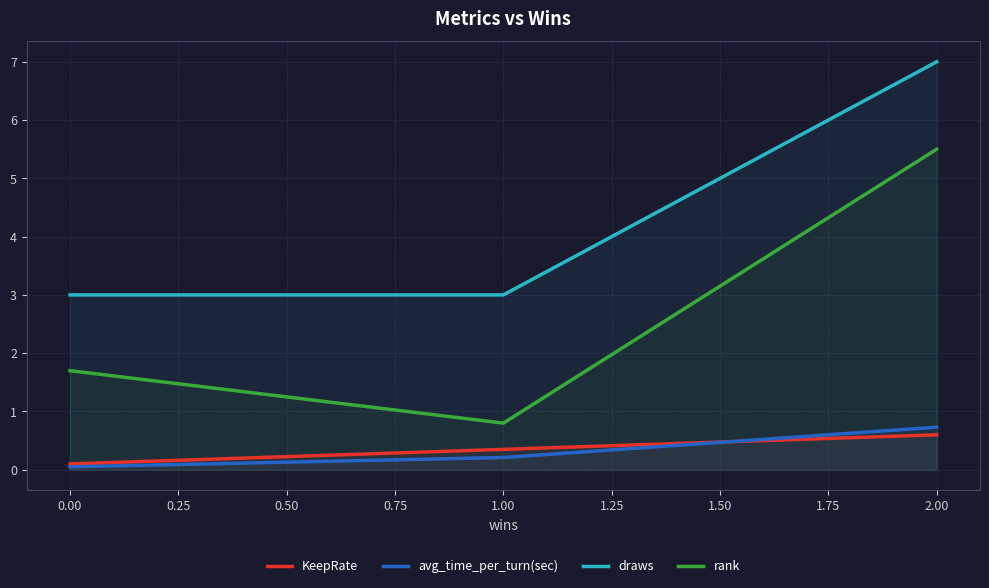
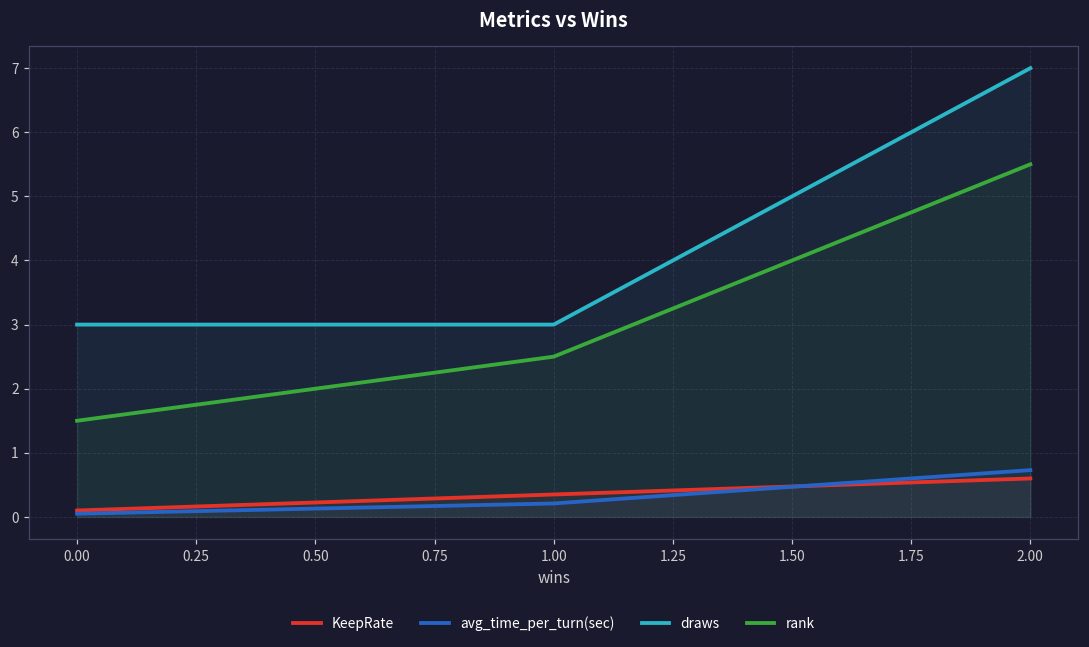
rank, 0.00: 1.7 -> 1.5
rank, 1.00: 0.8 -> 2.5
